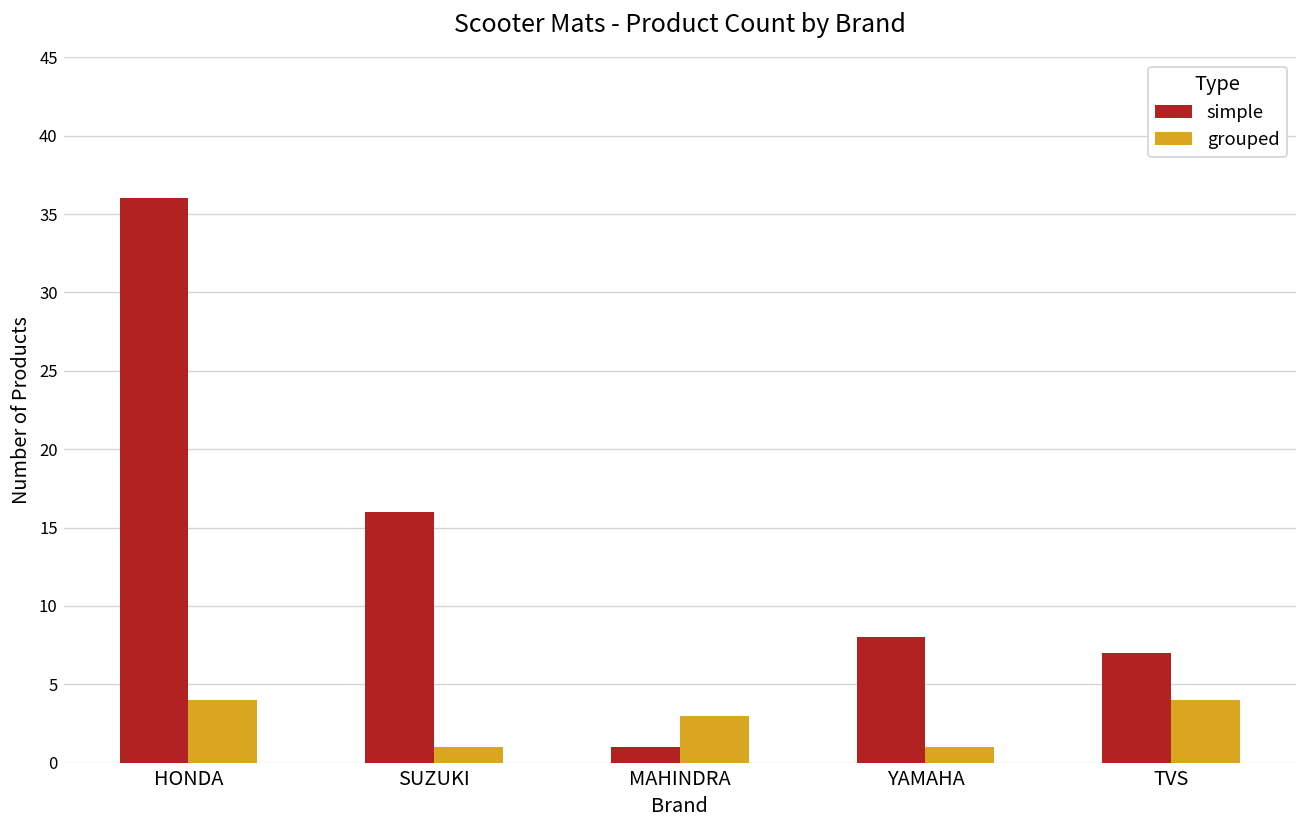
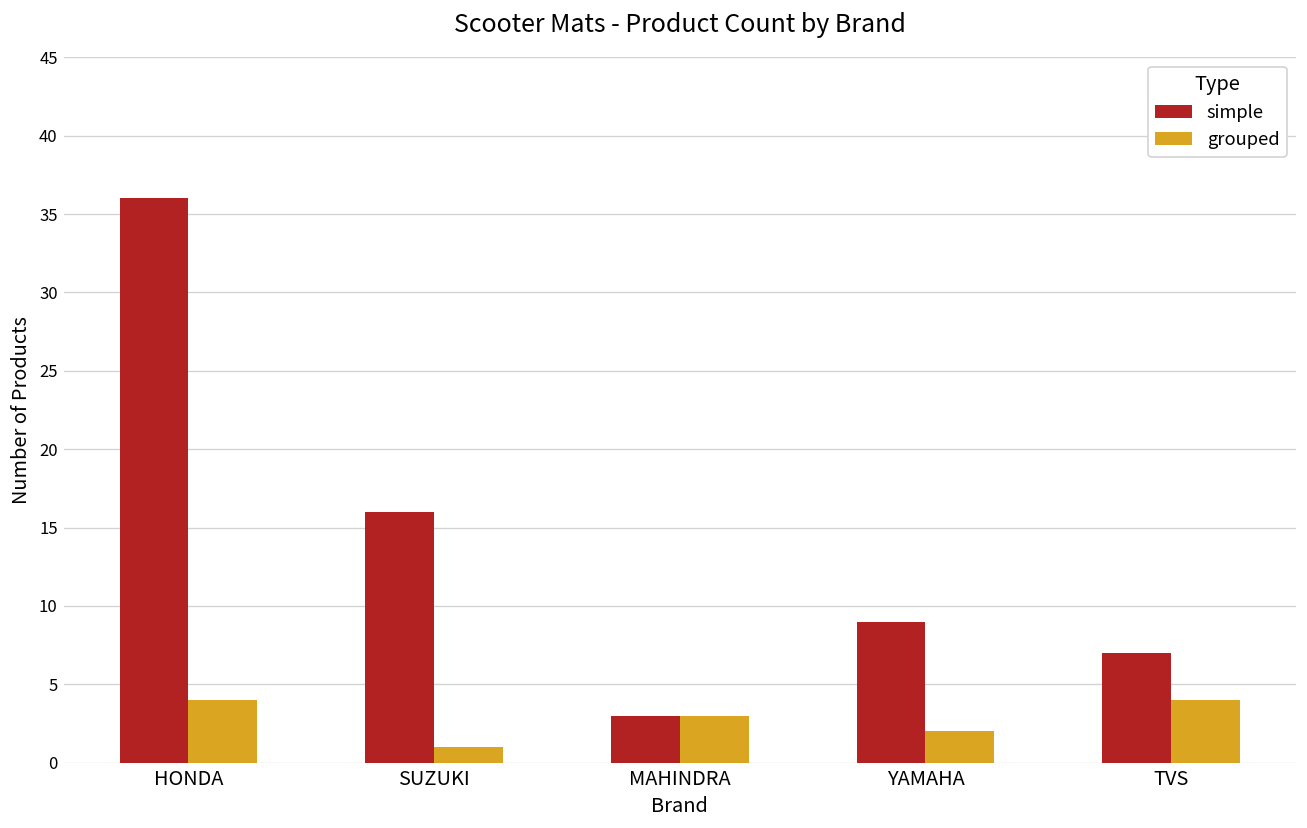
simple, MAHINDRA: 1 -> 3
simple, YAMAHA: 8 -> 9
grouped, YAMAHA: 1 -> 2
